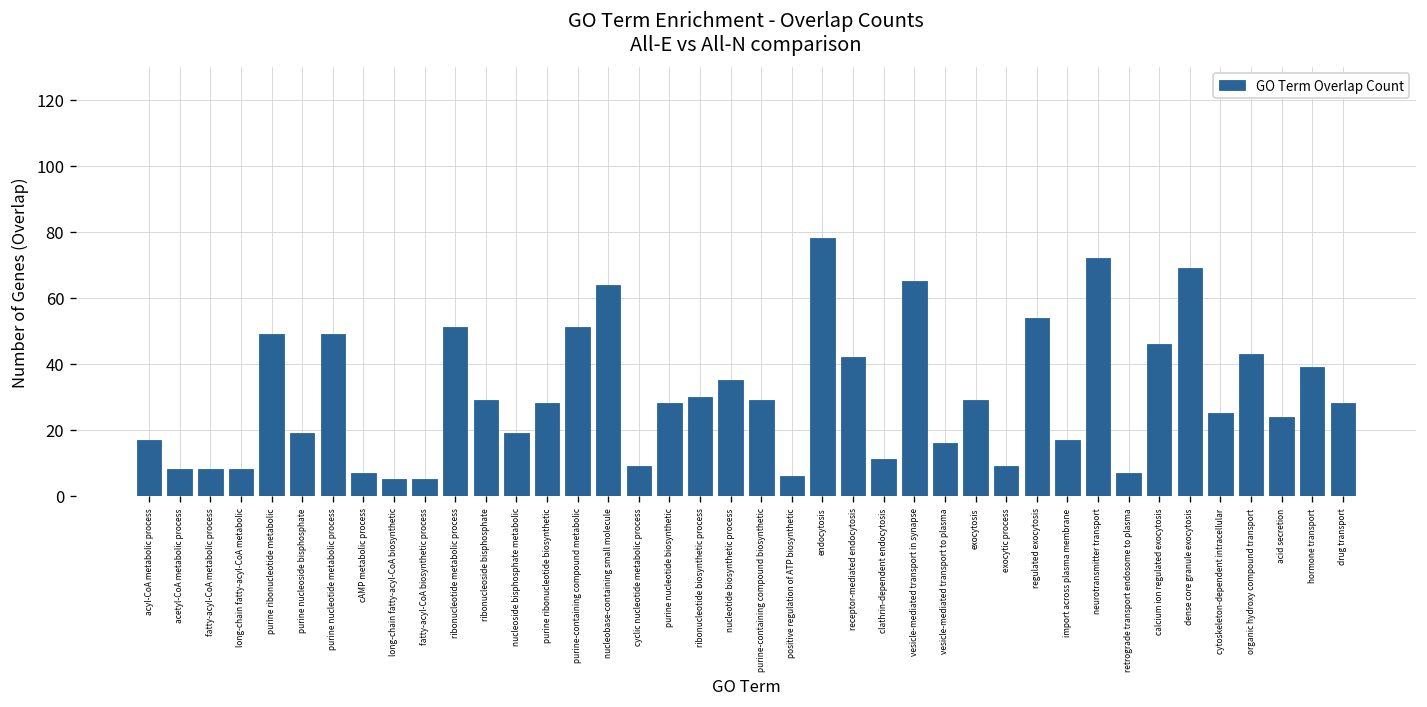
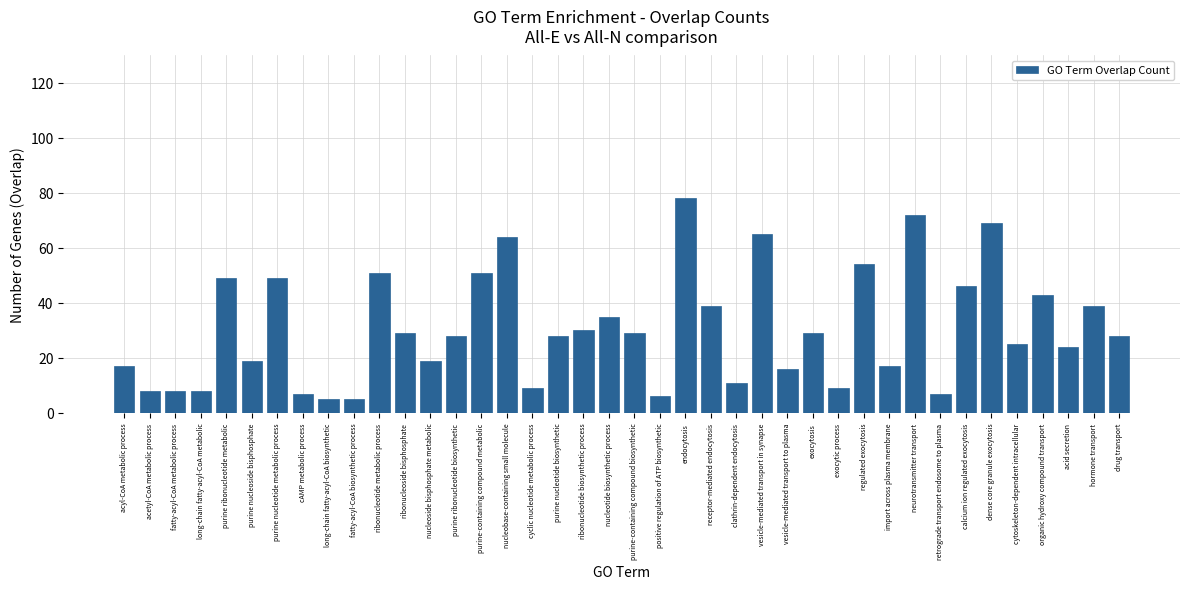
receptor-mediated endocytosis: 42 -> 39
